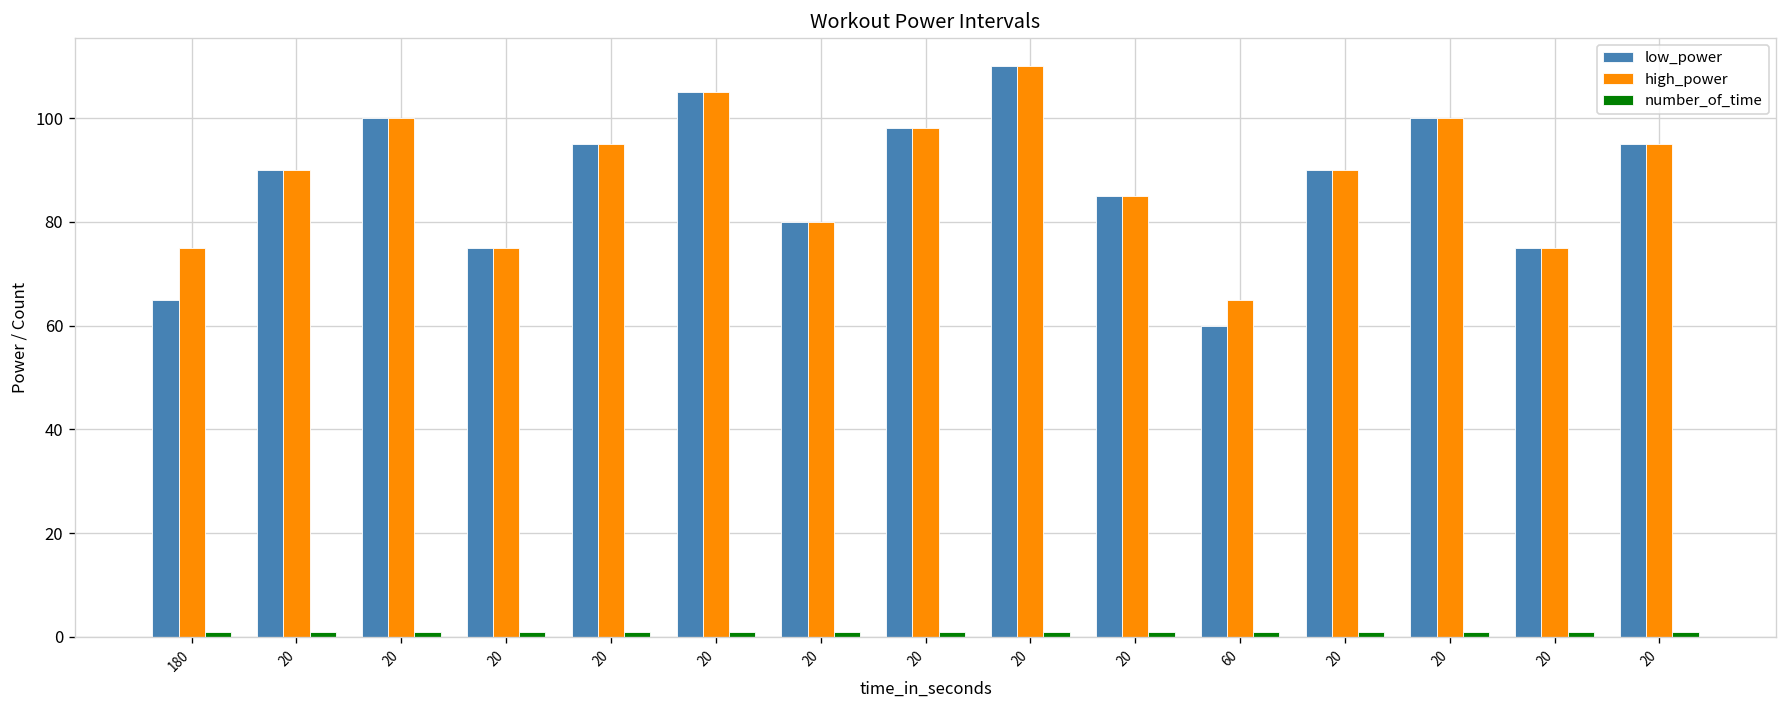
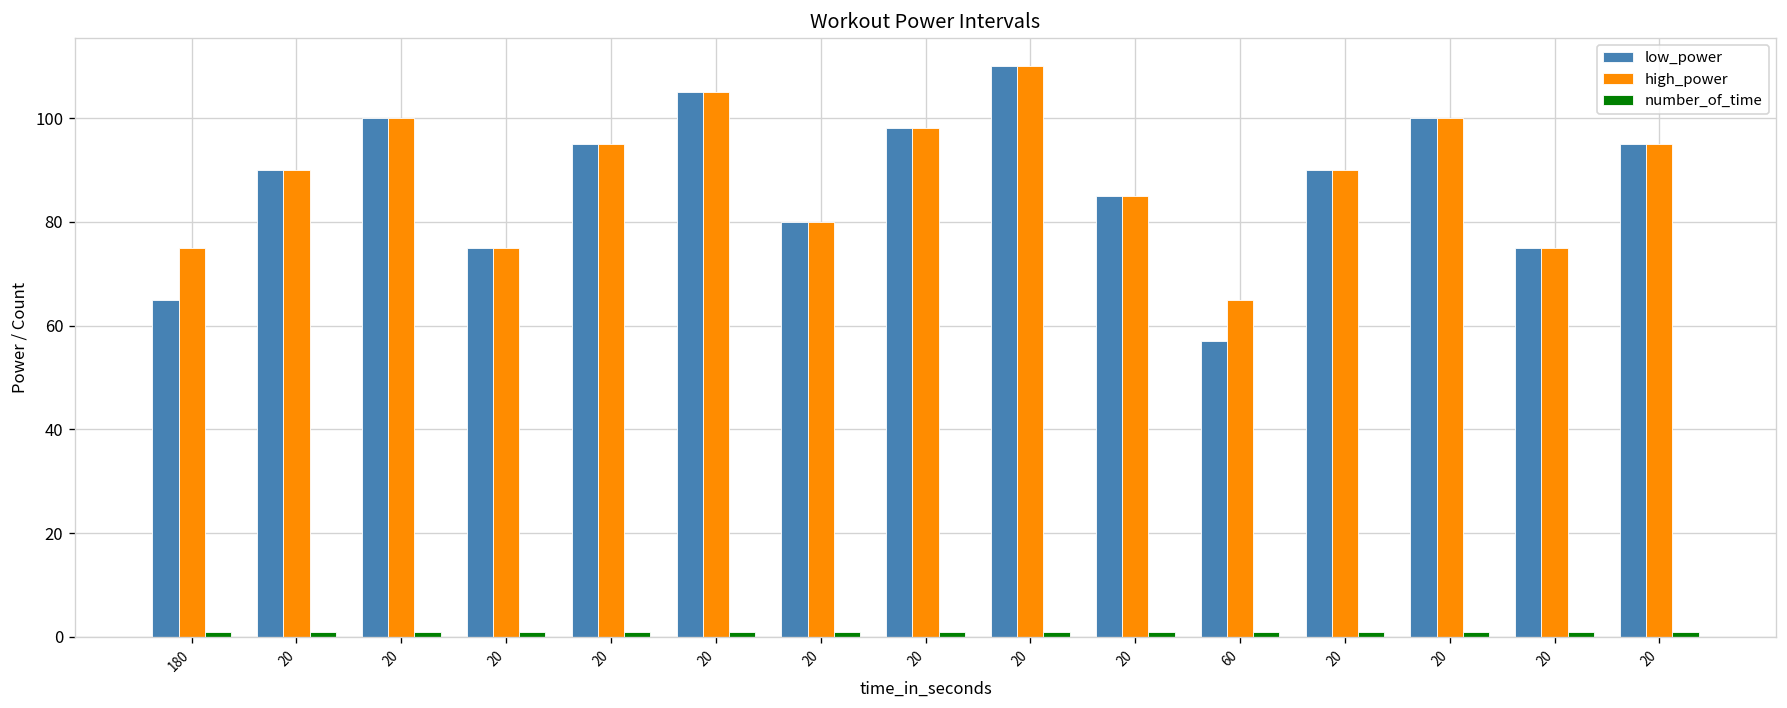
low_power, 60: 60 -> 57
